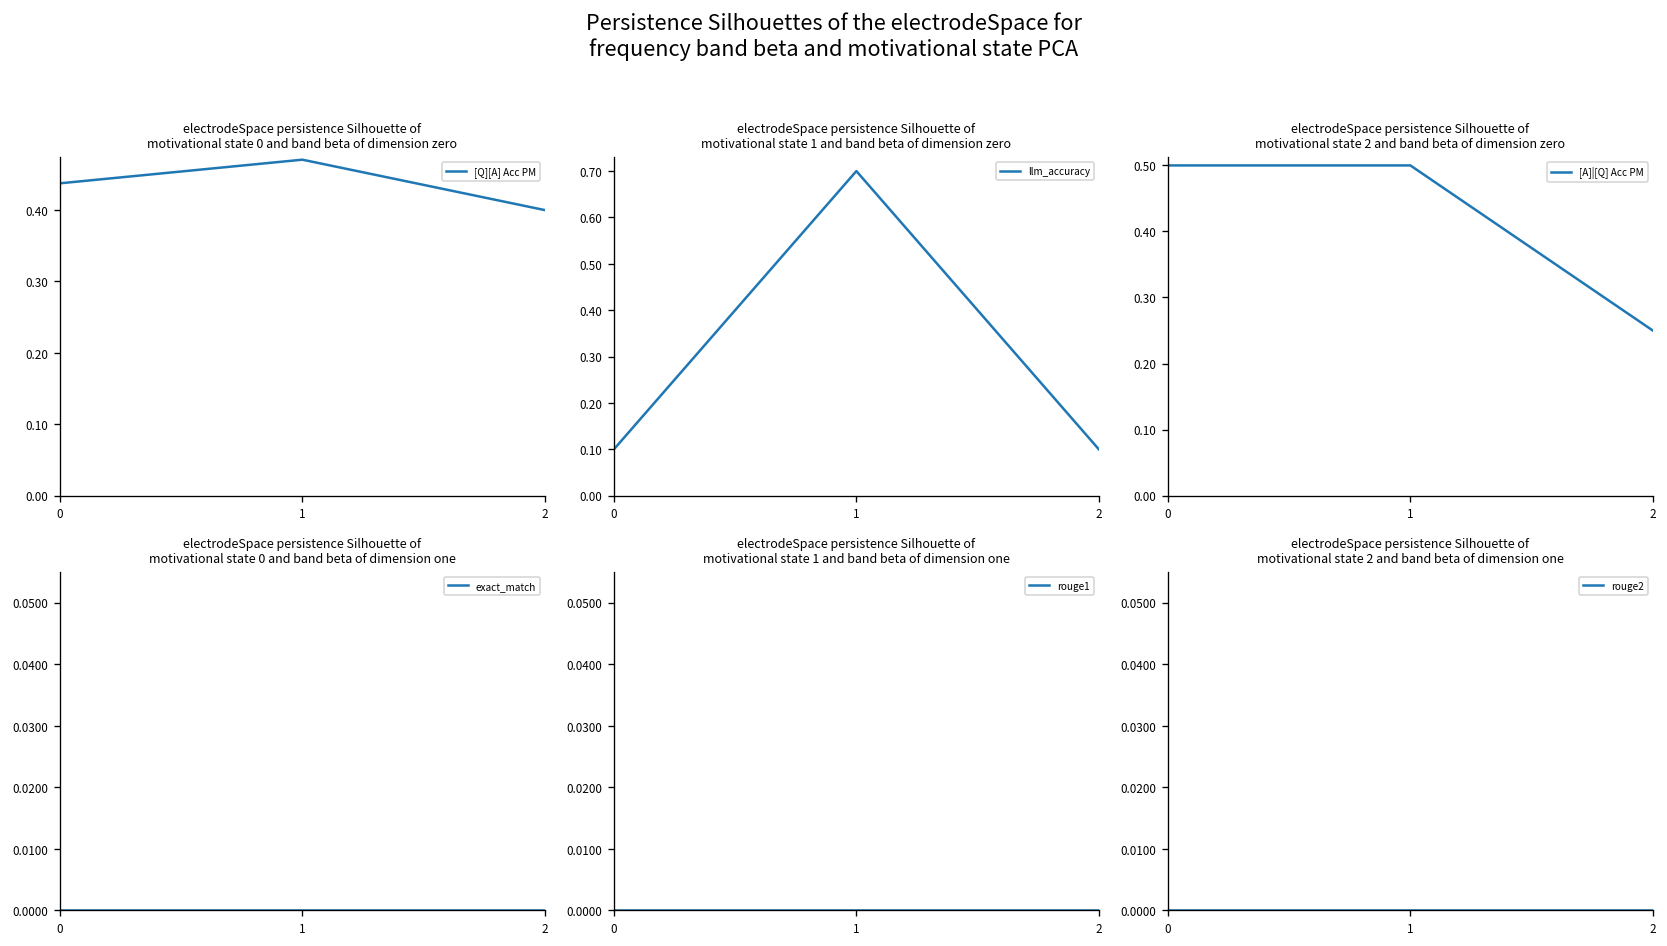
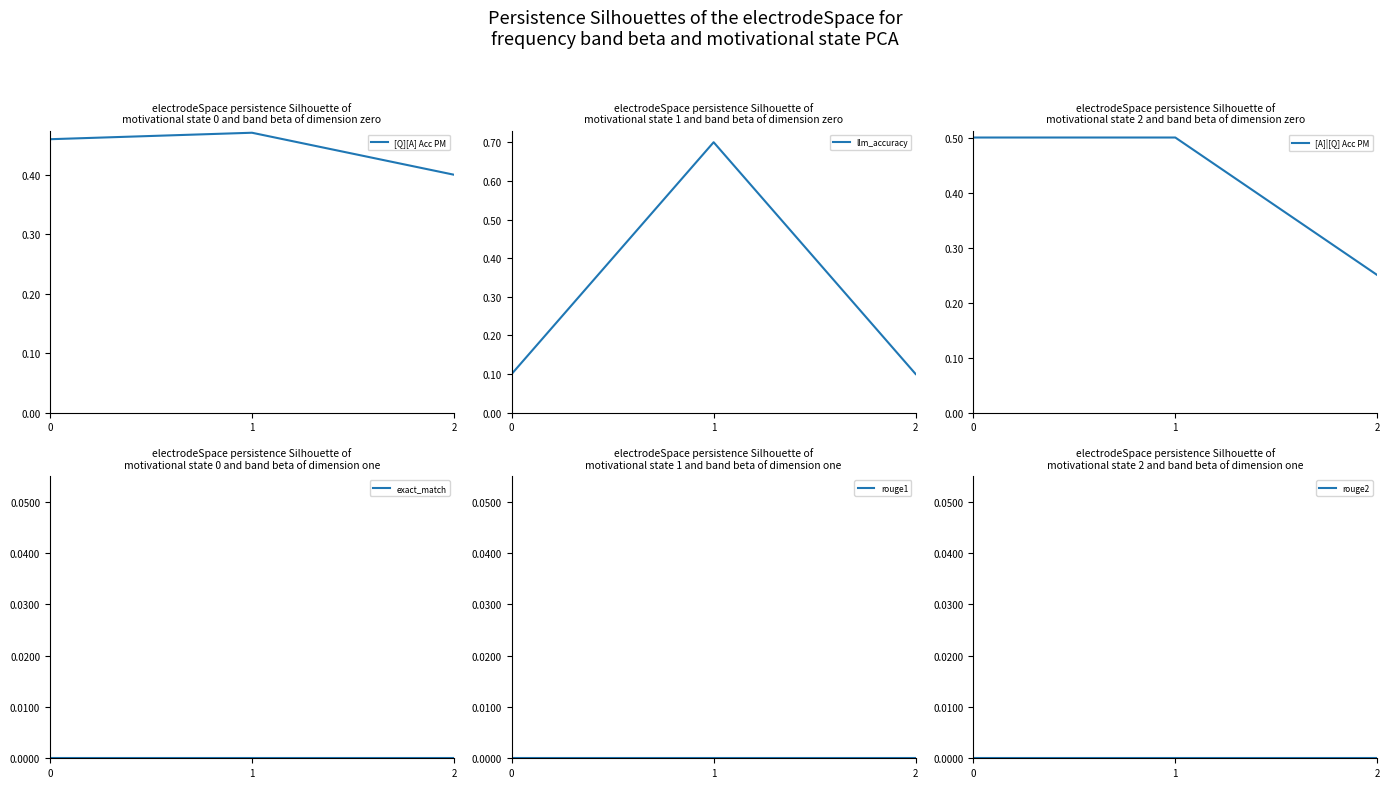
electrodeSpace persistence Silhouette of motivational state 0 and band beta of dimension zero, 0: 0.44 -> 0.46
